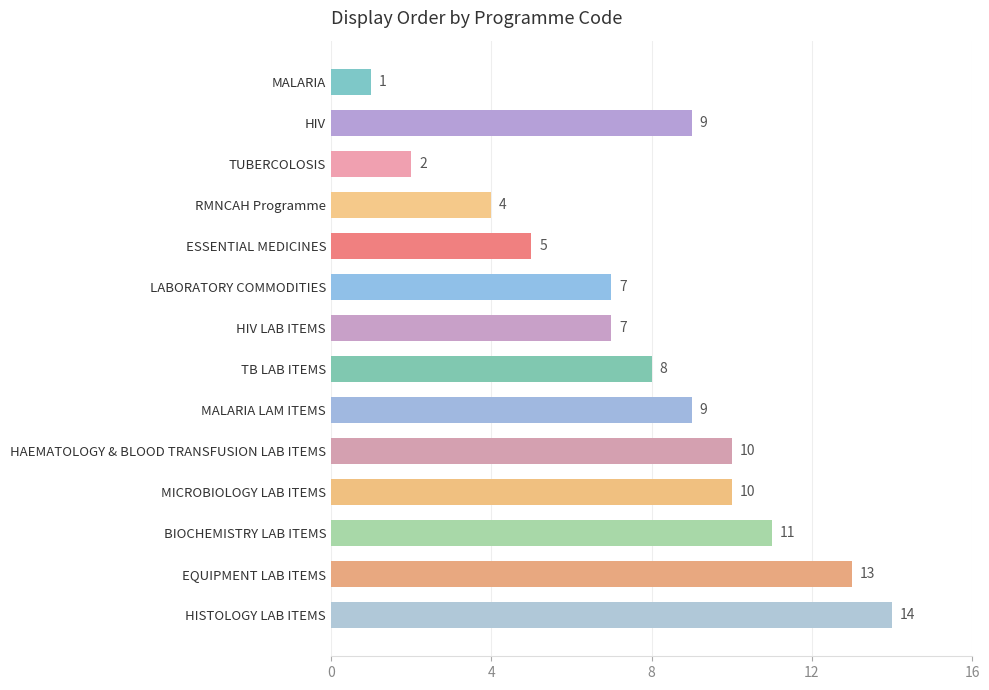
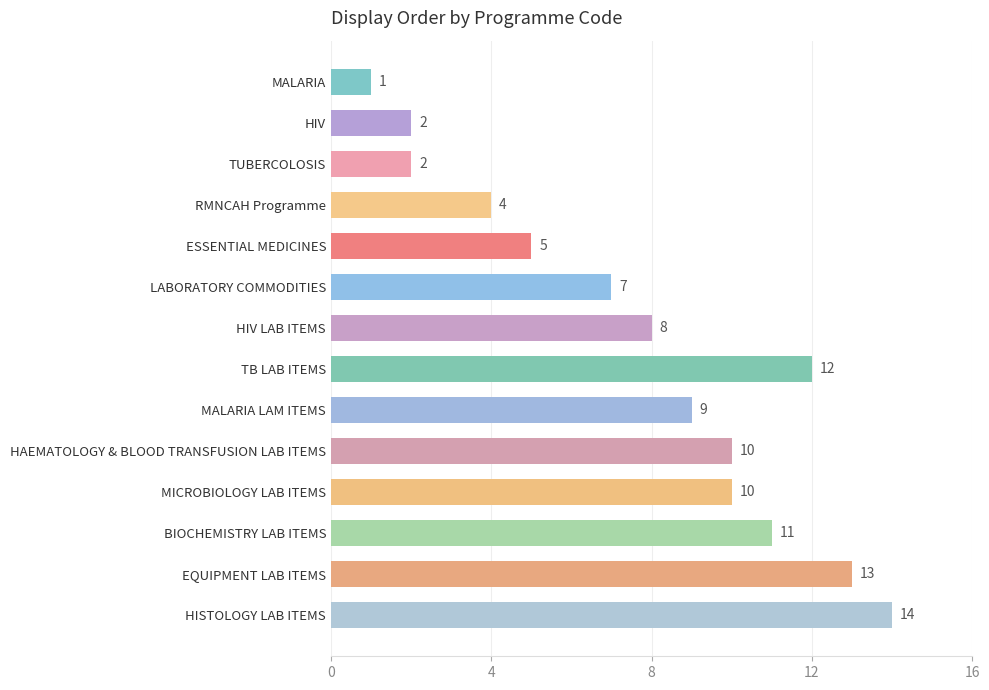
HIV: 9 -> 2
HIV LAB ITEMS: 7 -> 8
TB LAB ITEMS: 8 -> 12
